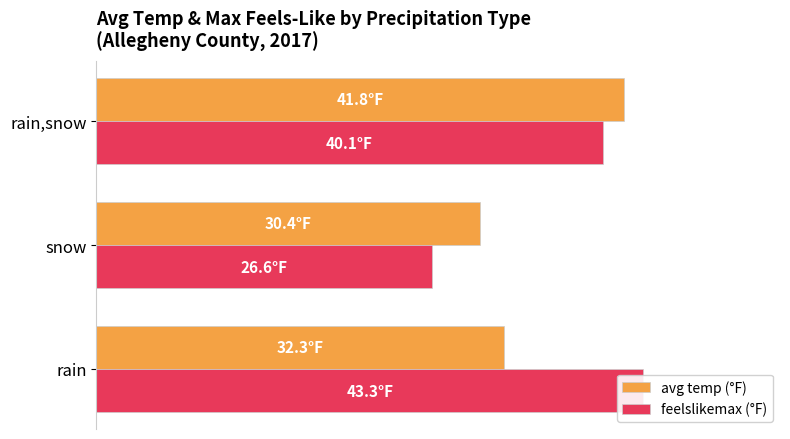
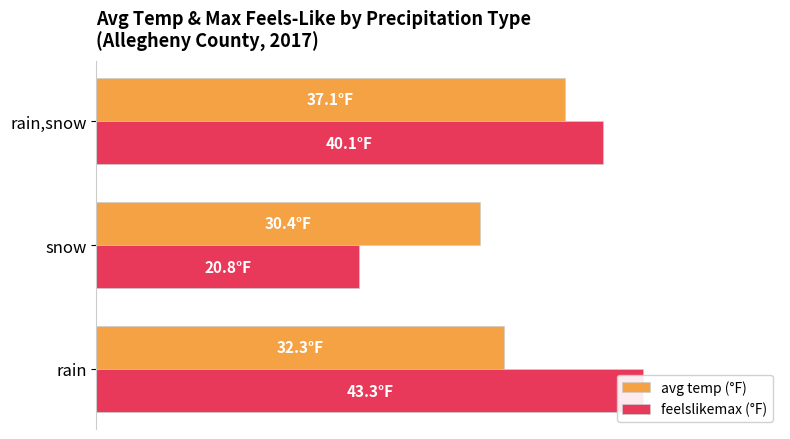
avg temp (°F), rain,snow: 41.8°F -> 37.1°F
feelslikemax (°F), snow: 26.6°F -> 20.8°F
